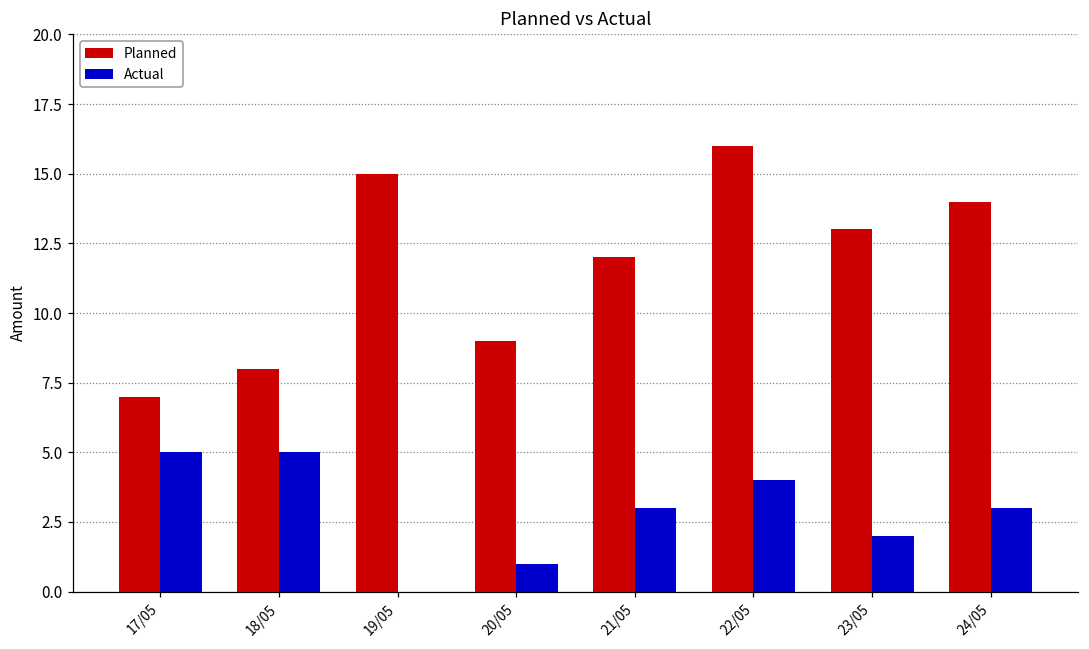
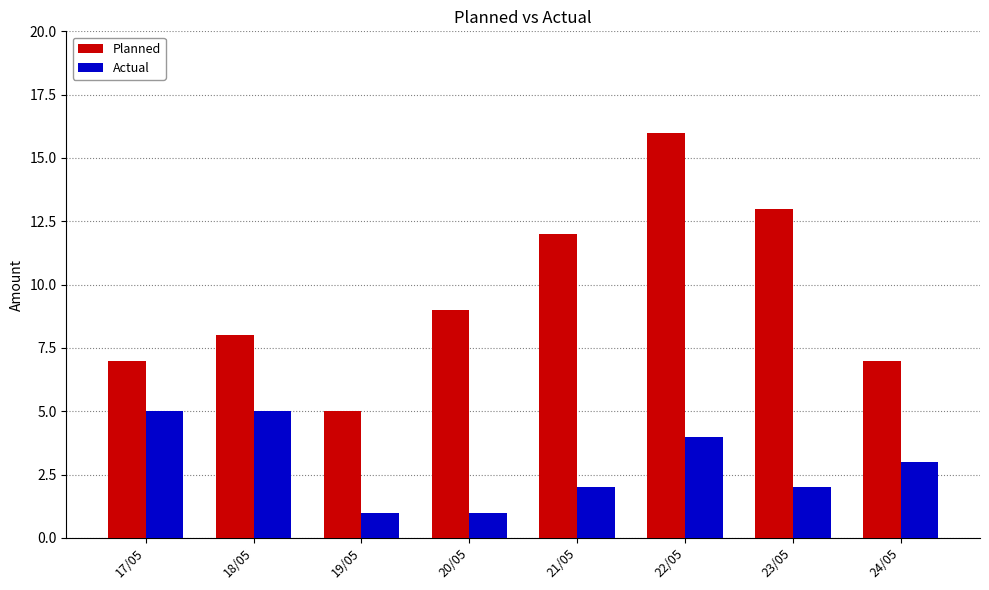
Planned, 19/05: 15 -> 5
Actual, 19/05: 0 -> 1
Actual, 21/05: 3 -> 2
Planned, 24/05: 14 -> 7
